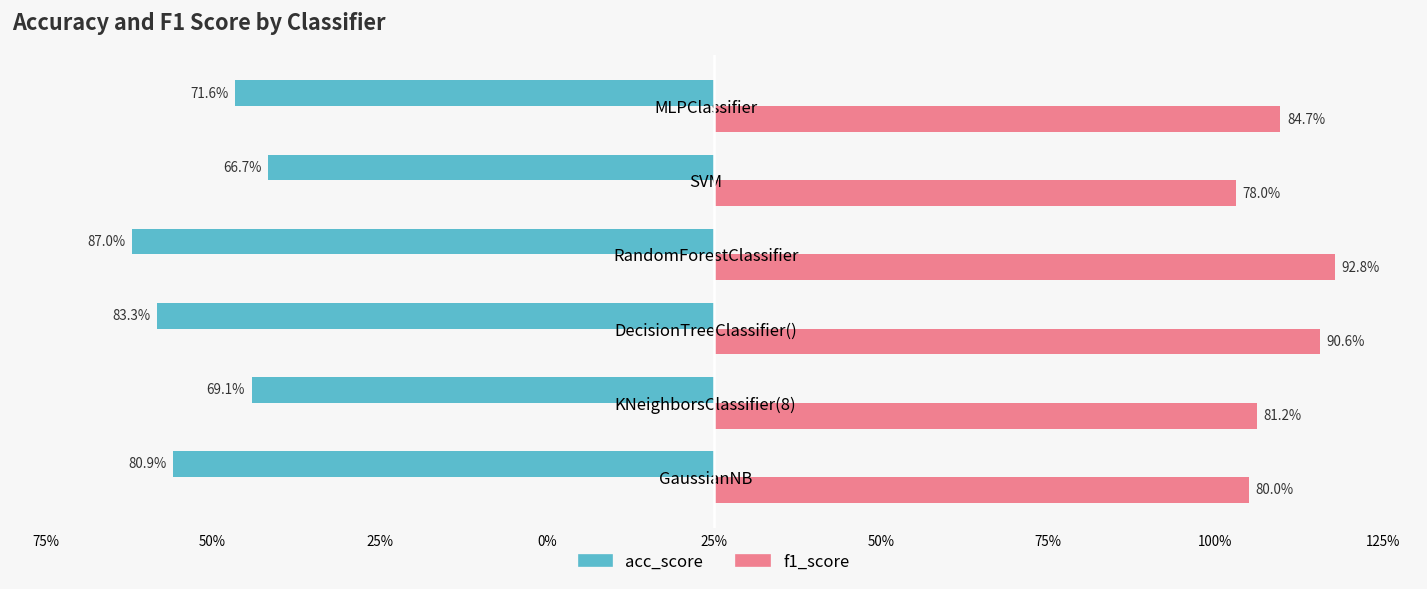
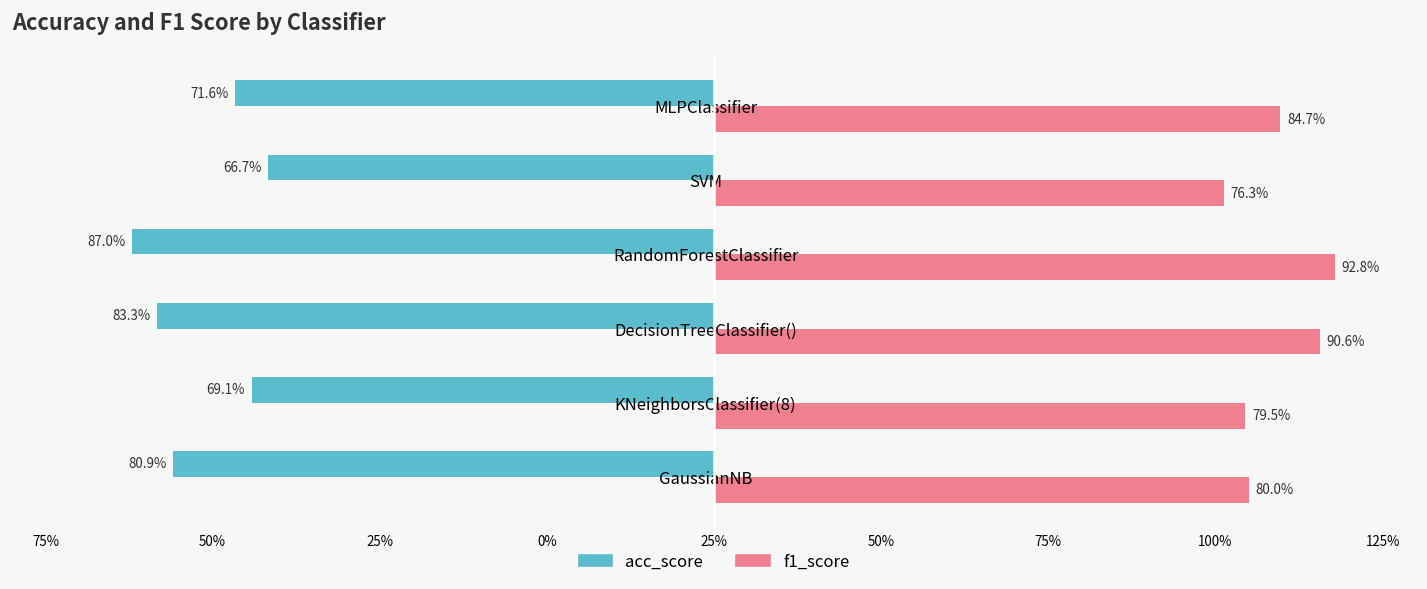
f1_score, SVM: 78.0% -> 76.3%
f1_score, KNeighborsClassifier(8): 81.2% -> 79.5%
